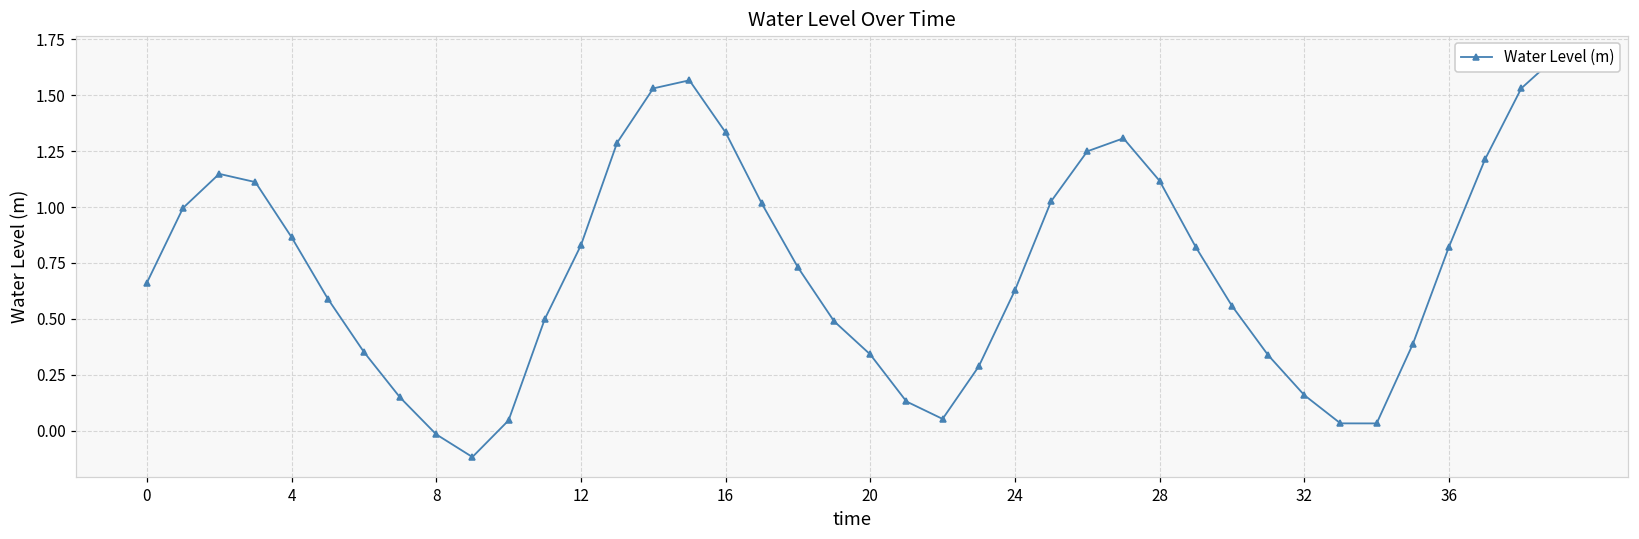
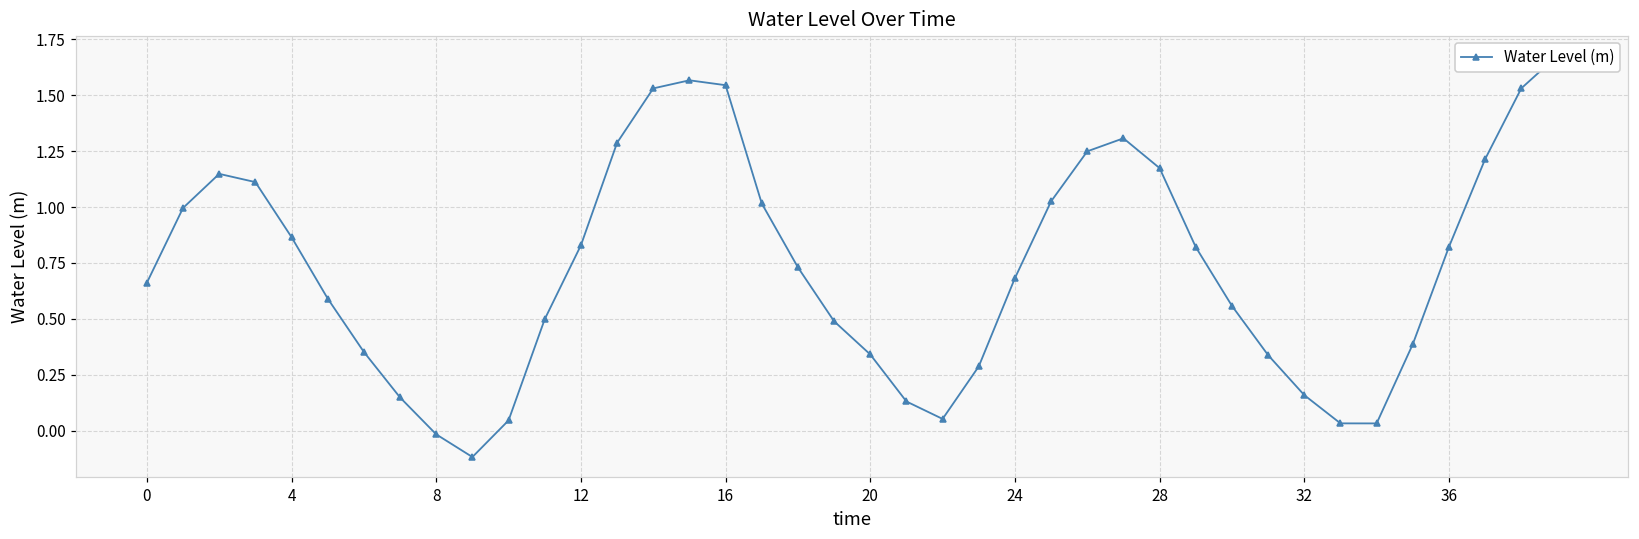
16: 1.33 -> 1.55
24: 0.63 -> 0.68
28: 1.12 -> 1.17
